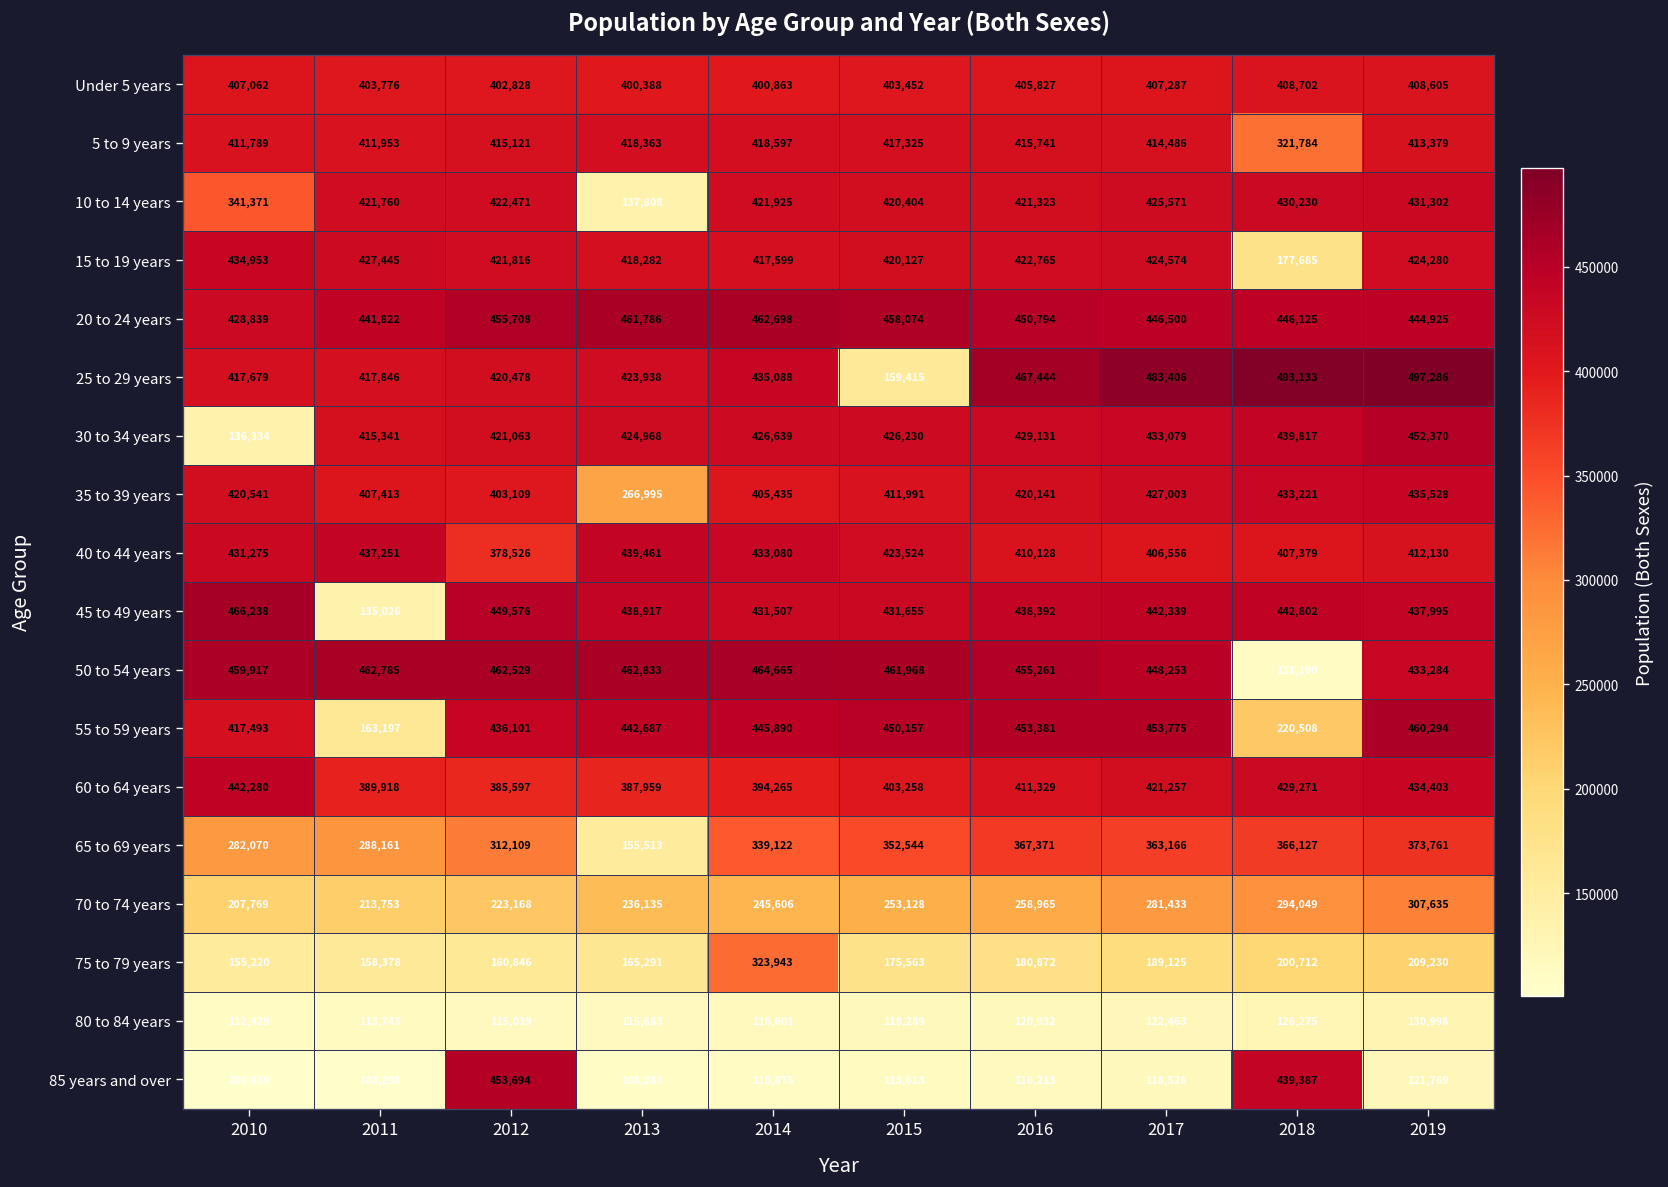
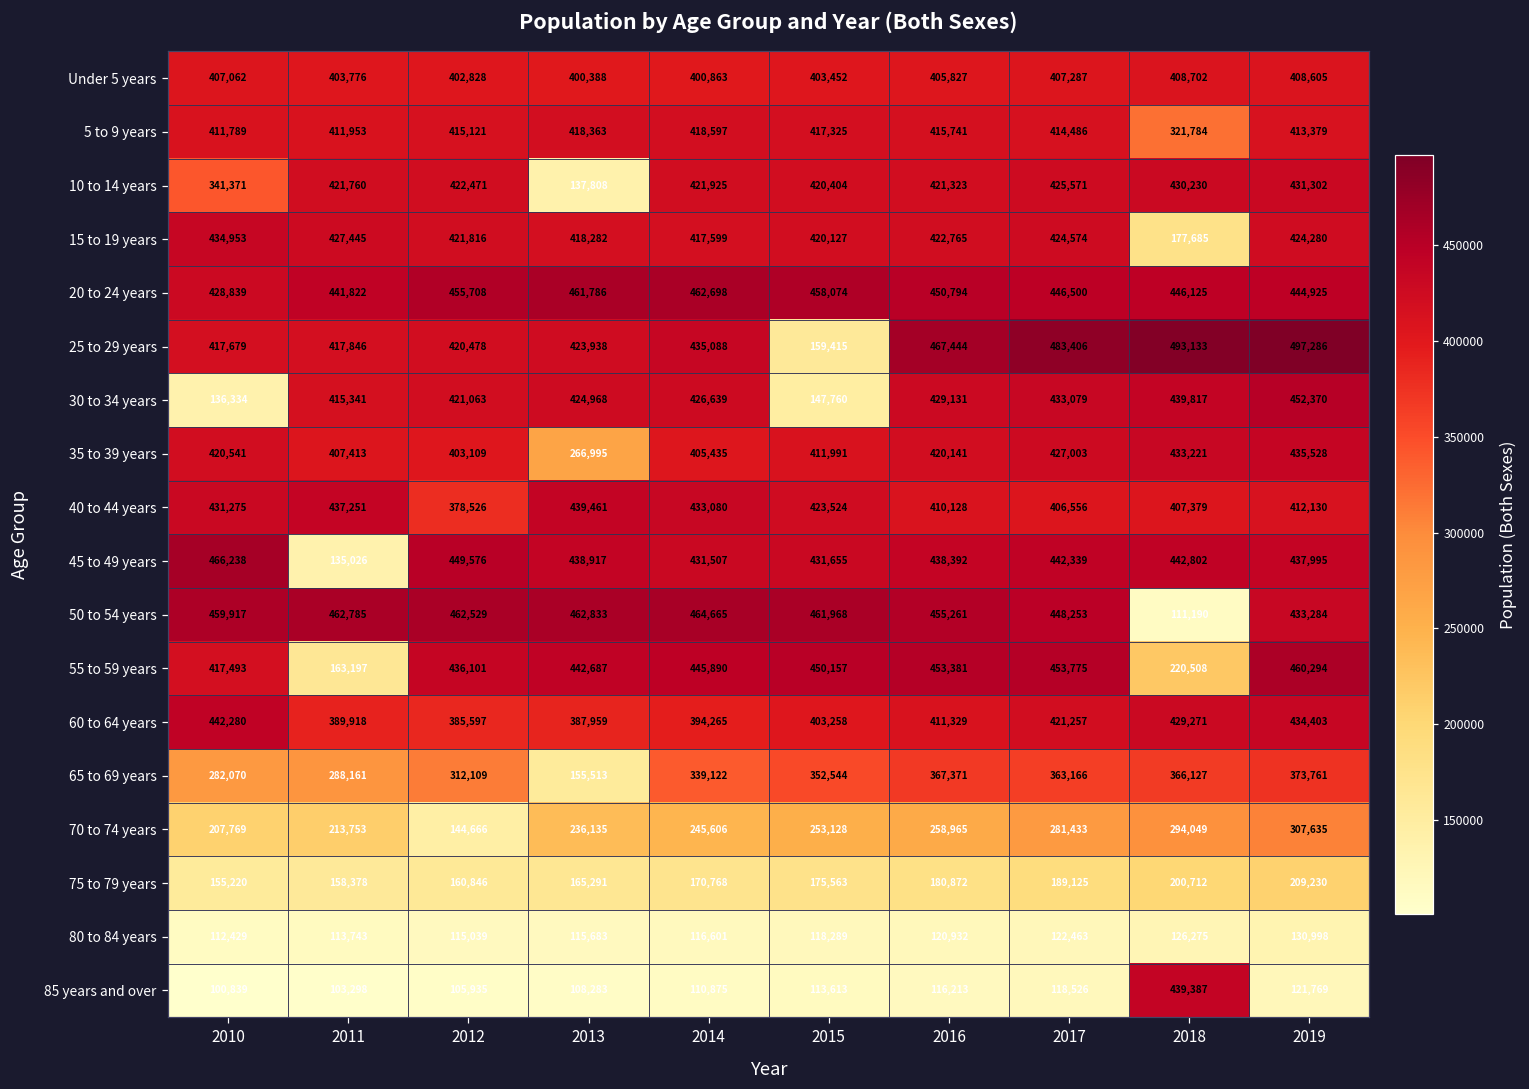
30 to 34 years, 2015: 426,230 -> 147,760
70 to 74 years, 2012: 223,168 -> 144,666
75 to 79 years, 2014: 323,943 -> 170,768
85 years and over, 2012: 453,694 -> 105,935
